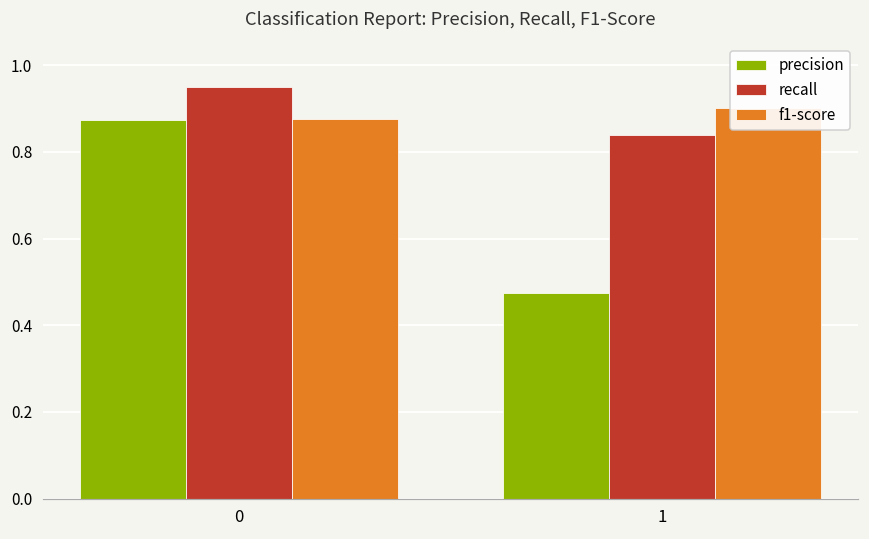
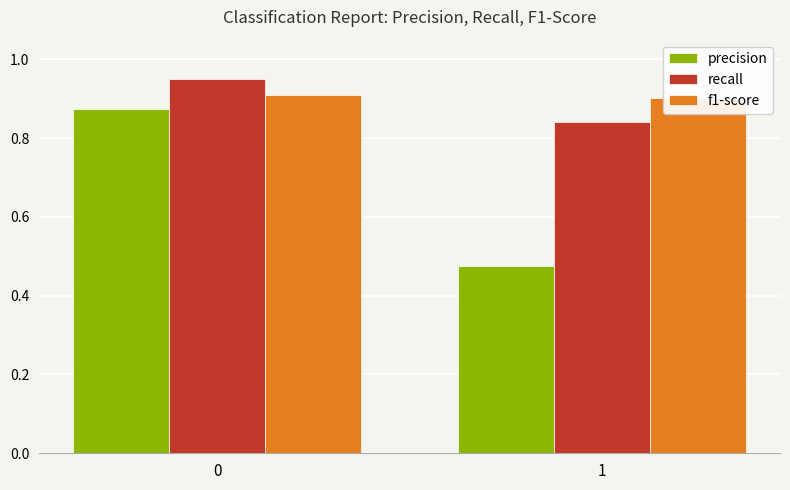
f1-score, 0: 0.88 -> 0.91
